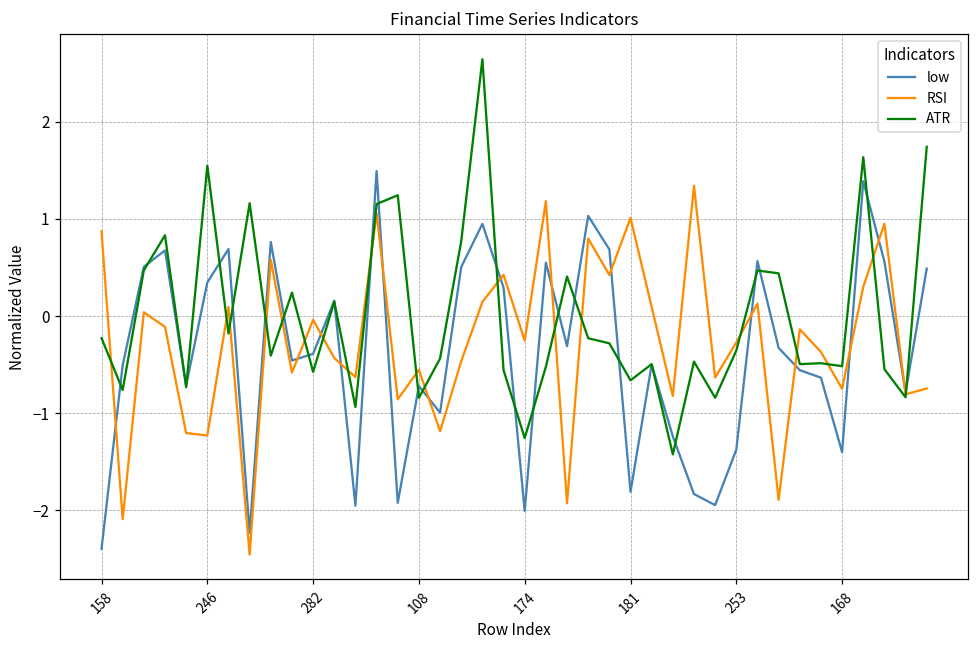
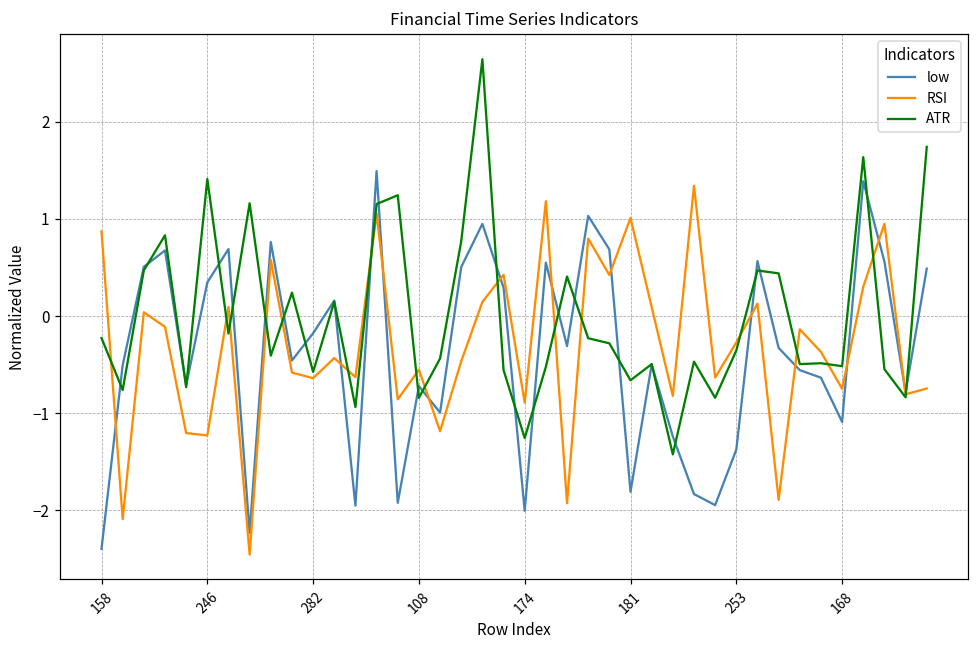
ATR, 246: 1.5 -> 1.4
low, 282: -0.4 -> -0.2
RSI, 282: 0.0 -> -0.6
RSI, 174: -0.3 -> -0.9
low, 168: -1.4 -> -1.1
